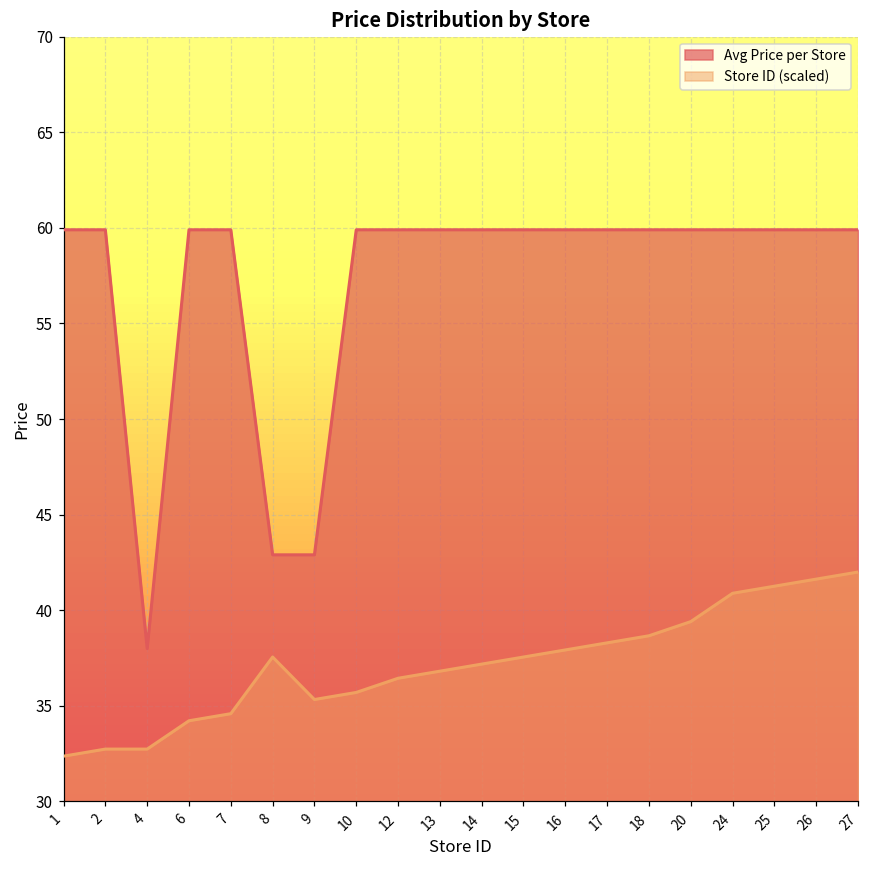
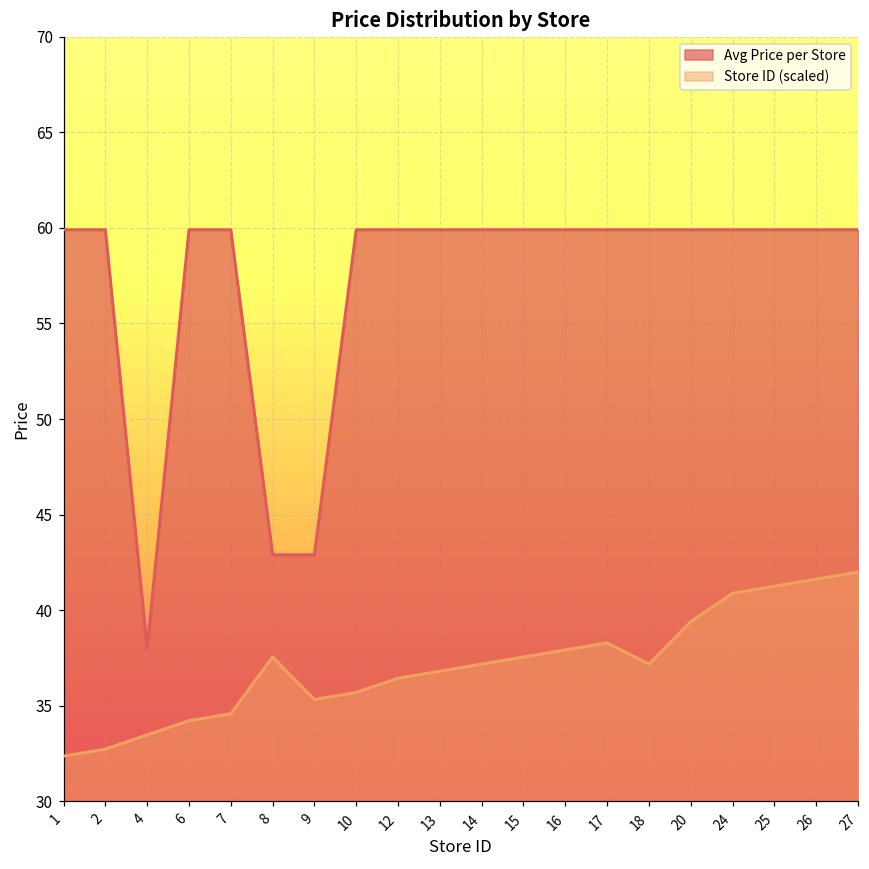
Store ID (scaled), 4: 32.7 -> 33.5
Store ID (scaled), 18: 38.7 -> 37.2
